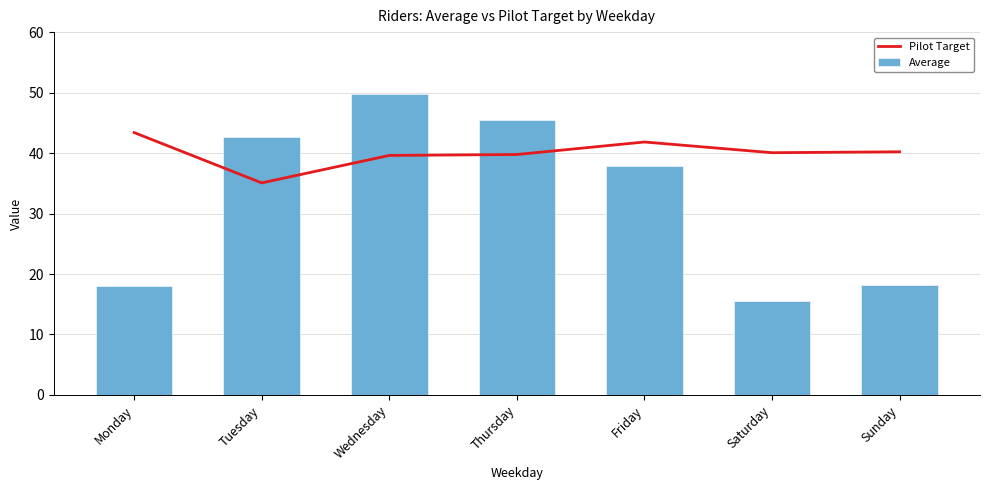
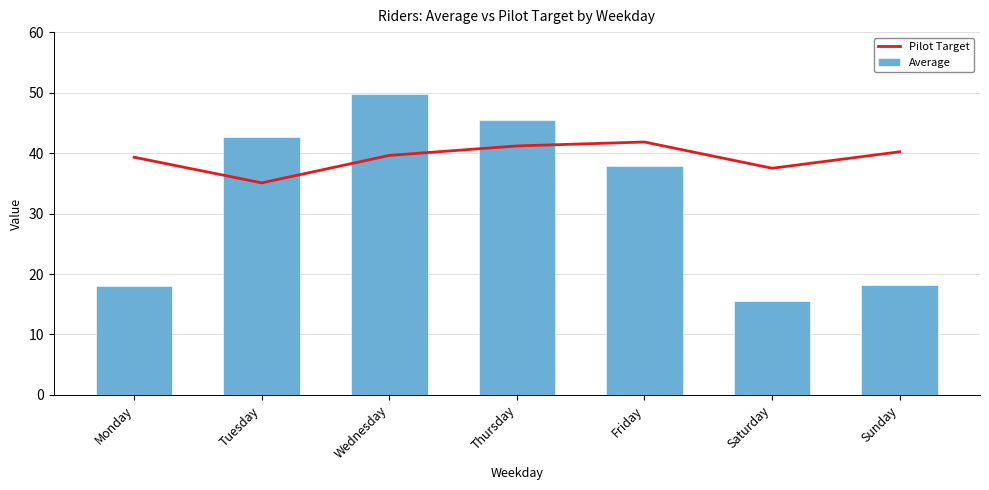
Pilot Target, Monday: 43 -> 39
Pilot Target, Thursday: 40 -> 41
Pilot Target, Saturday: 40 -> 37
